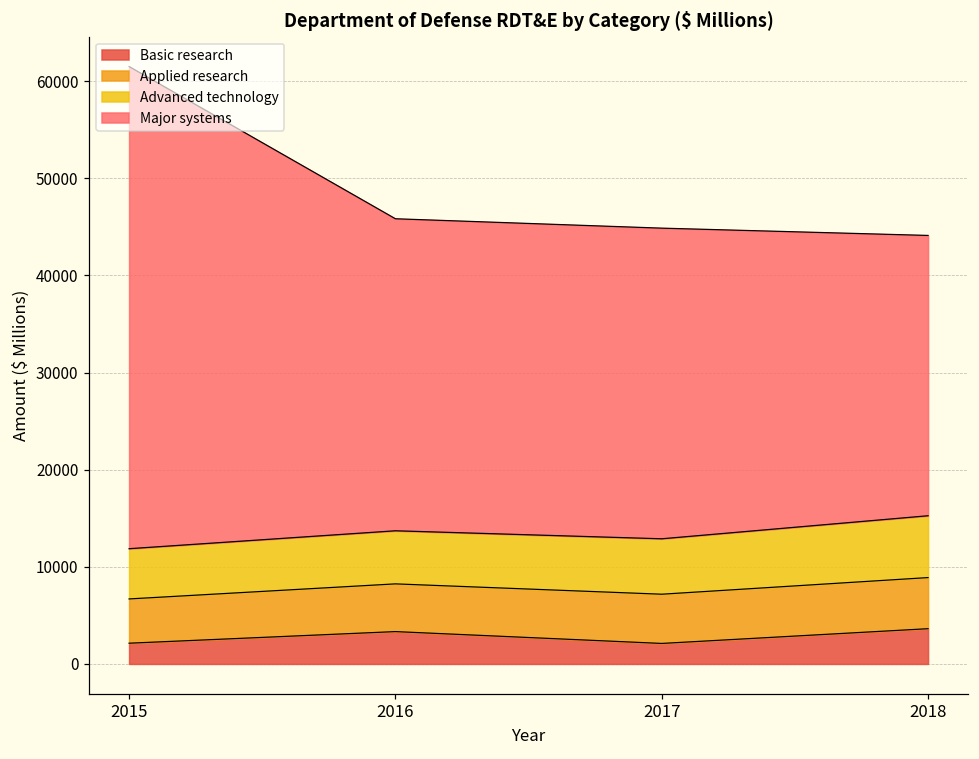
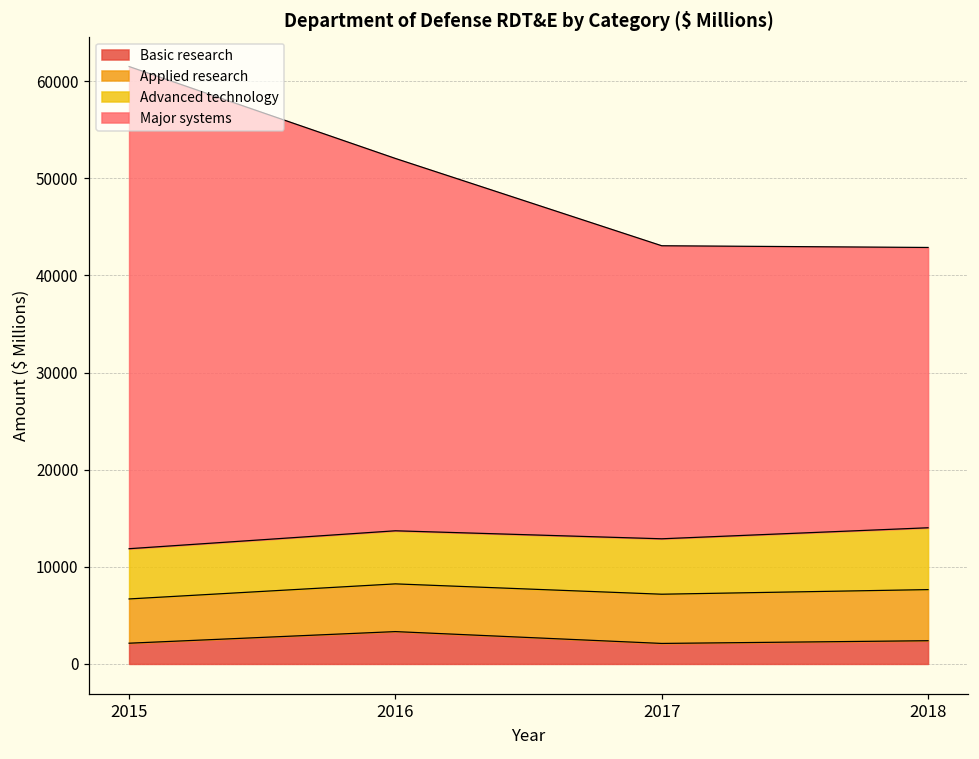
Major systems, 2016: 32000 -> 38000
Major systems, 2017: 32000 -> 30000
Basic research, 2018: 4000 -> 2000
